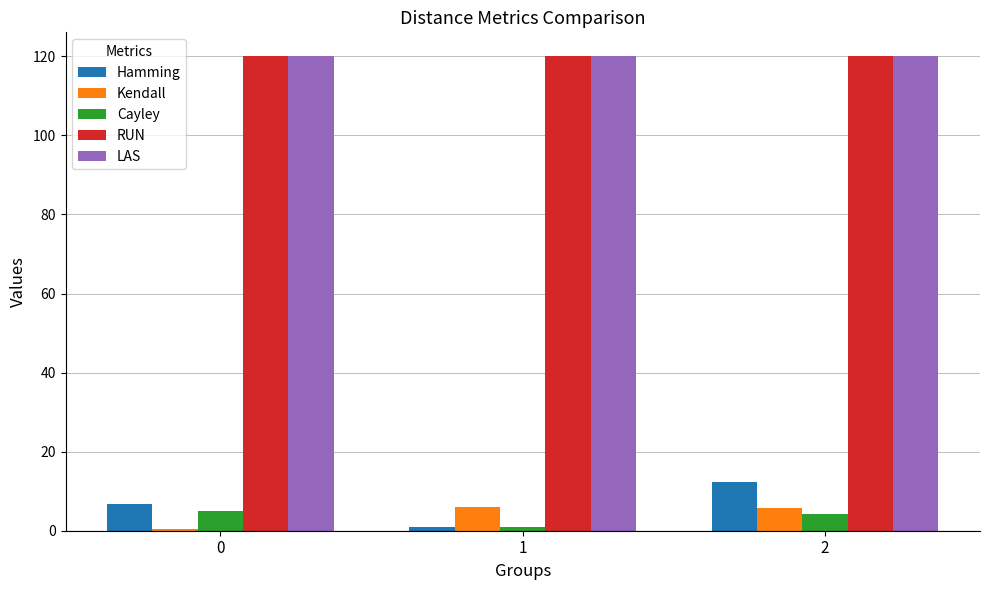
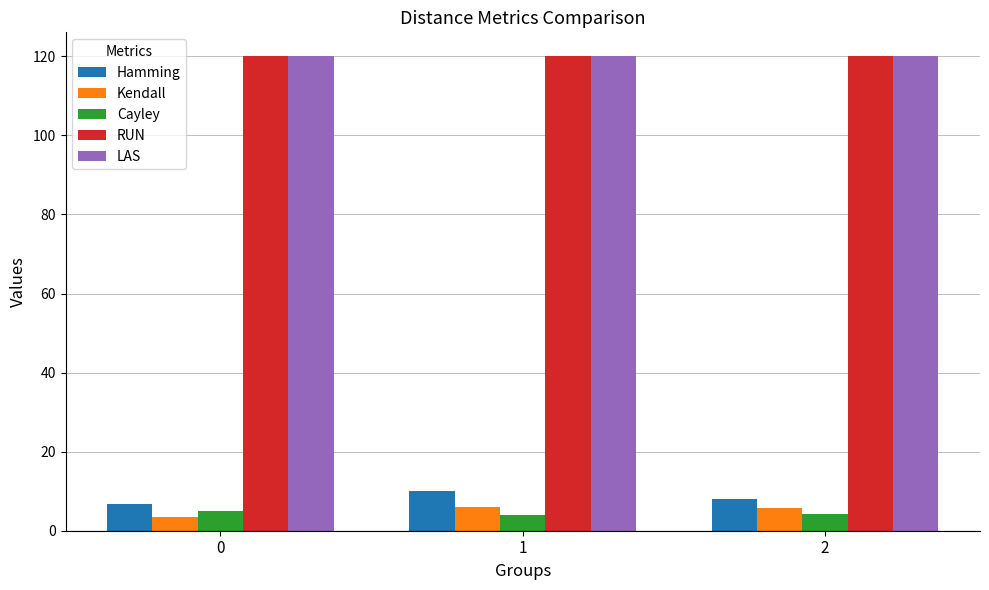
Kendall, 0: 0 -> 3
Hamming, 1: 1 -> 10
Cayley, 1: 1 -> 4
Hamming, 2: 12 -> 8
